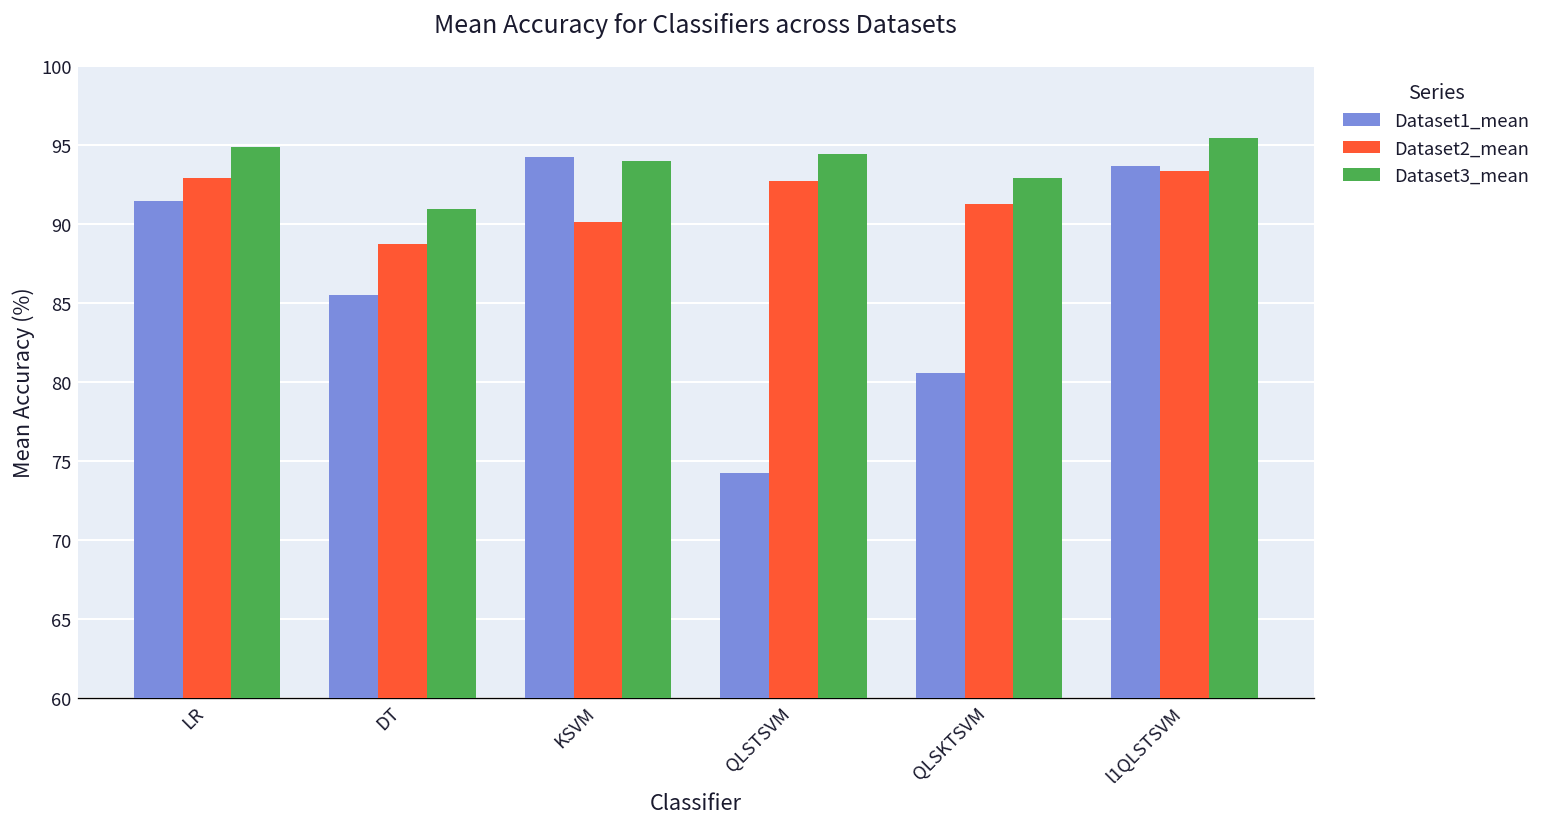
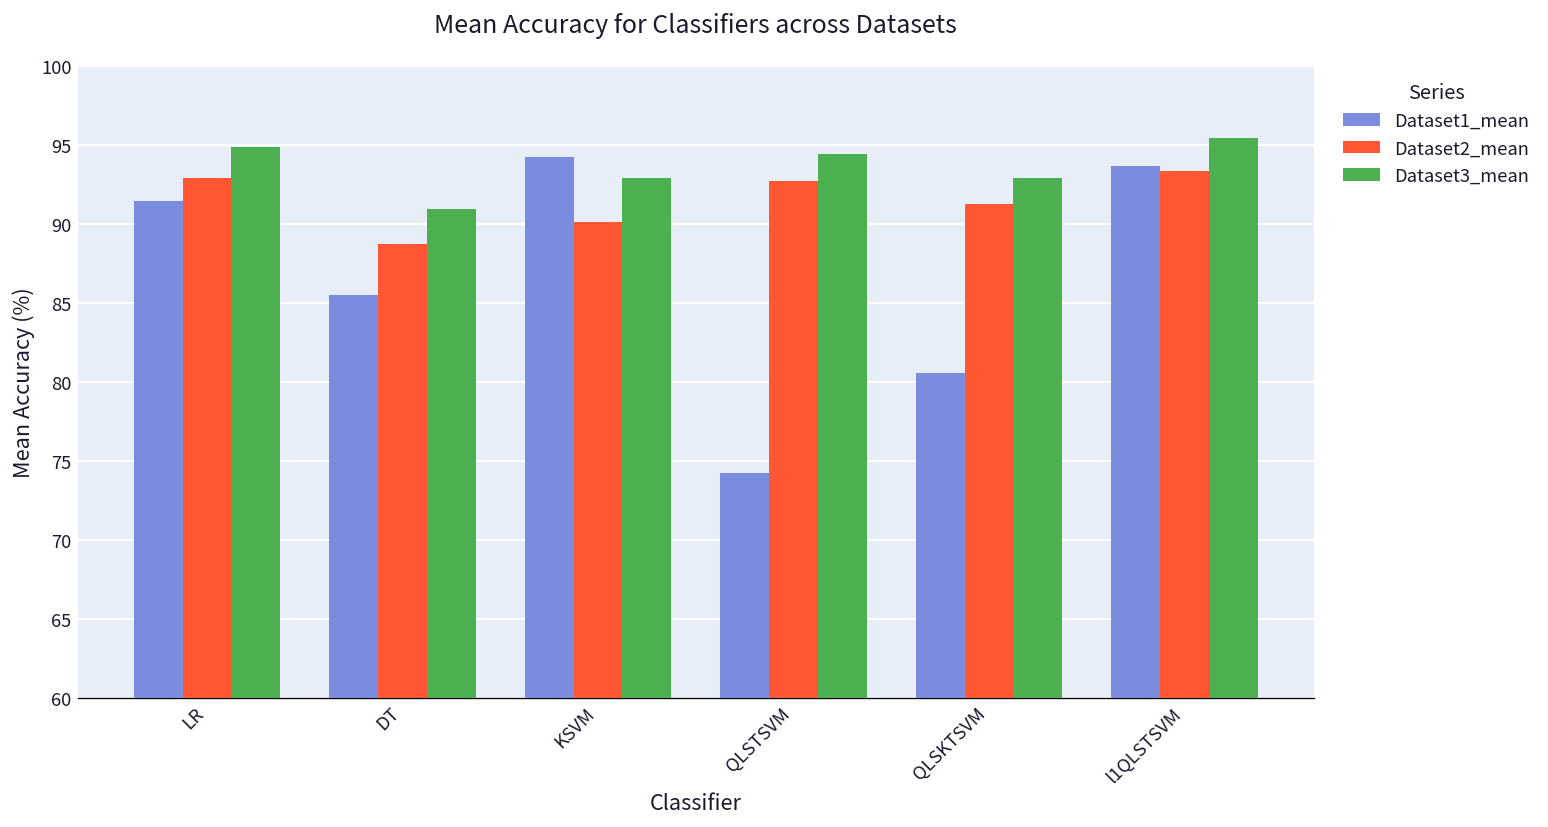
Dataset3_mean, KSVM: 94.0 -> 92.9
